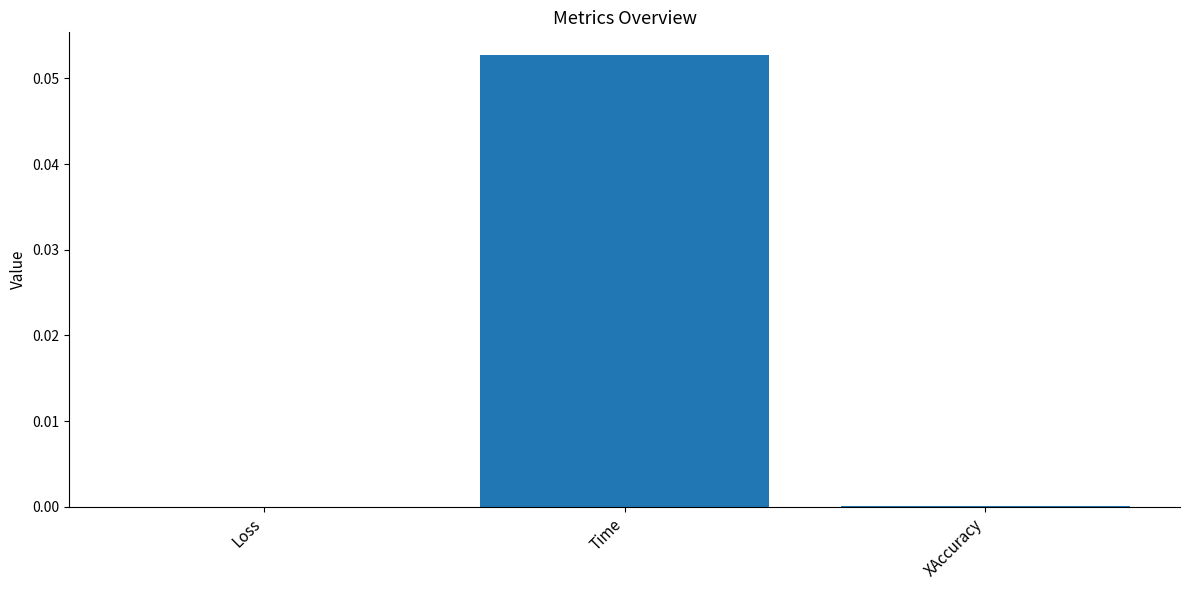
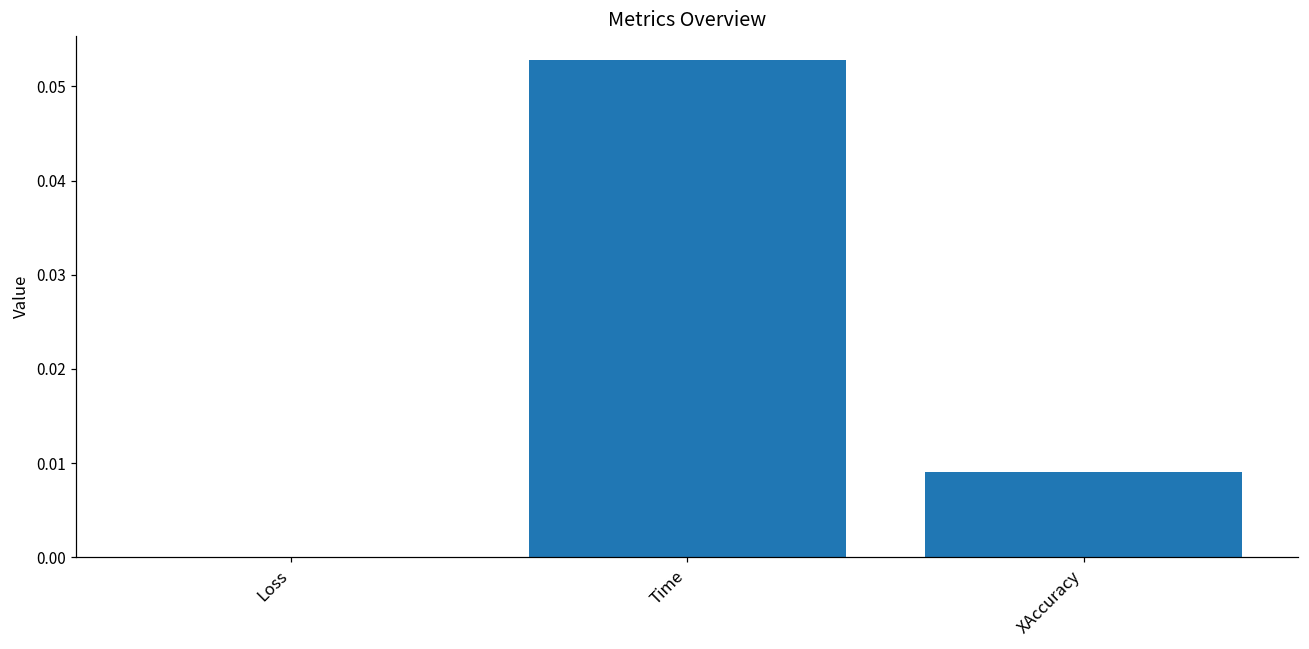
XAccuracy: 0.000 -> 0.009
